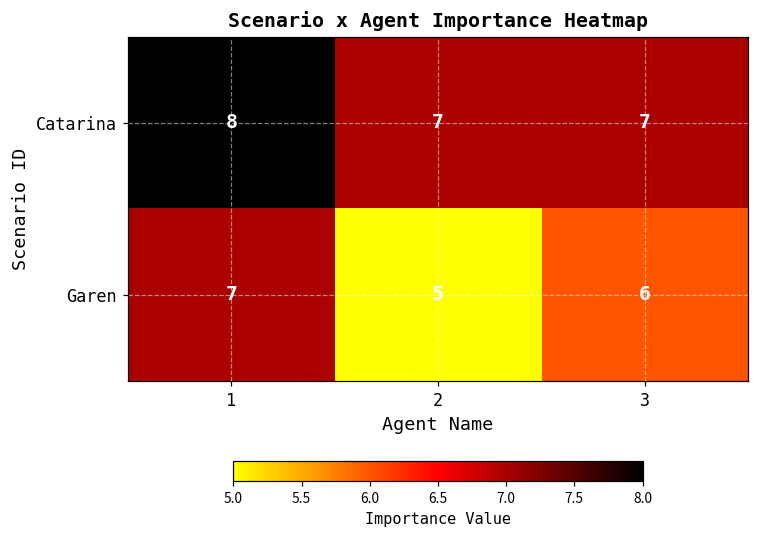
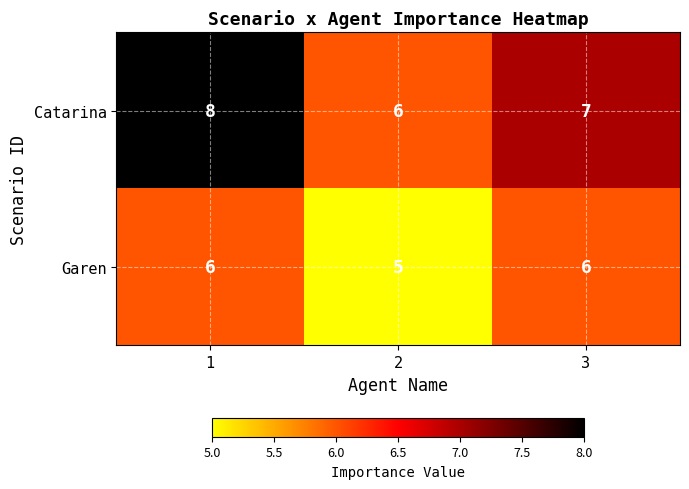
Catarina, 2: 7 -> 6
Garen, 1: 7 -> 6
